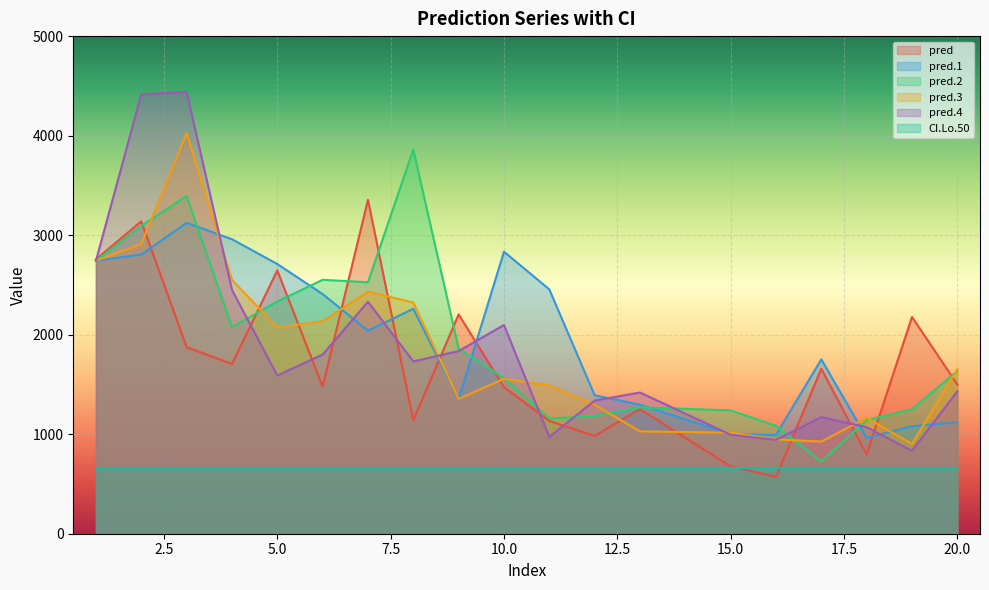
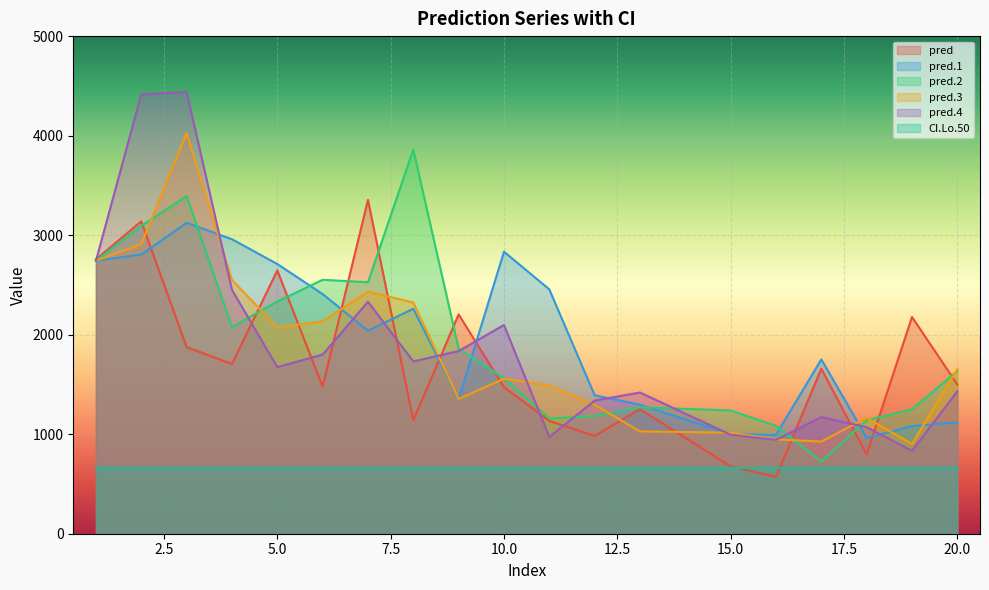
pred.4, 5.0: 1600 -> 1700
